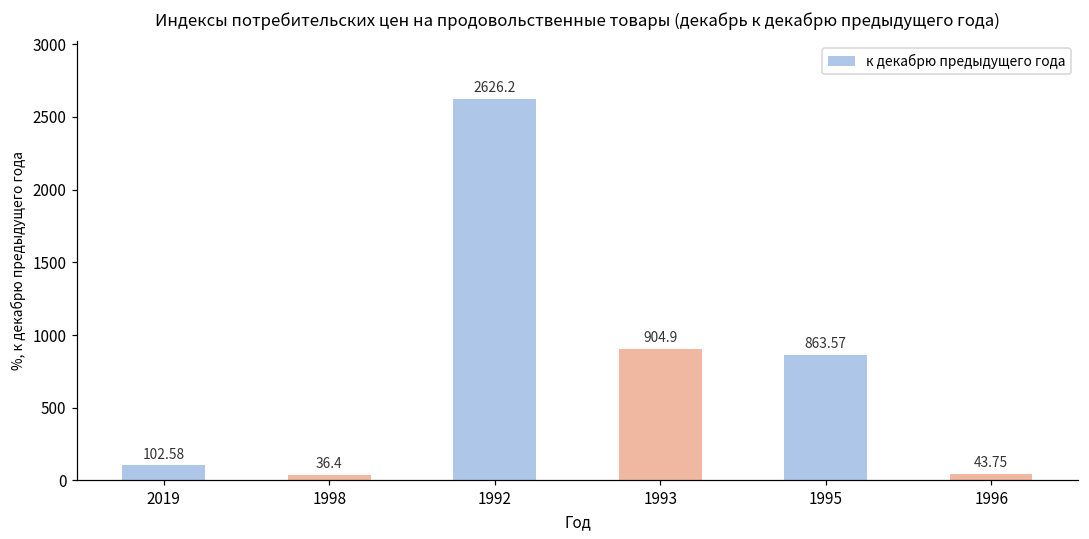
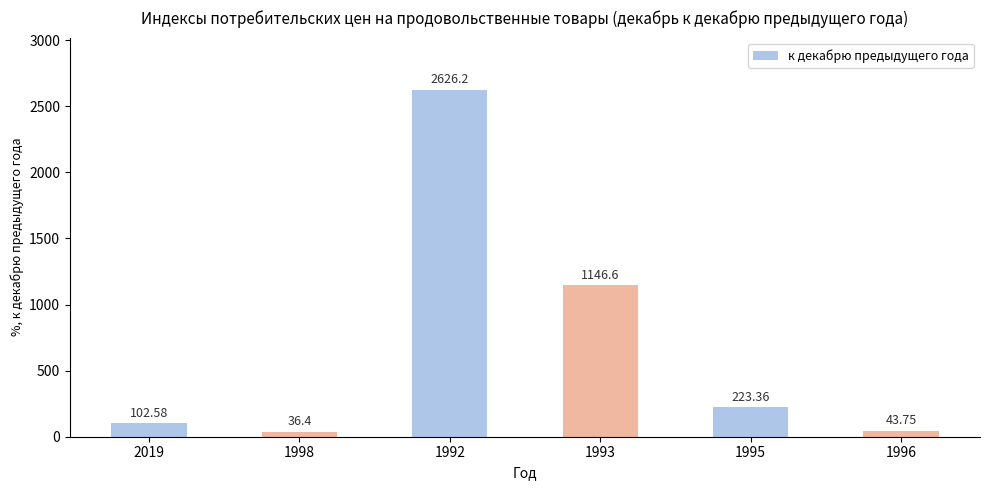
1993: 904.9 -> 1146.6
1995: 863.57 -> 223.36
